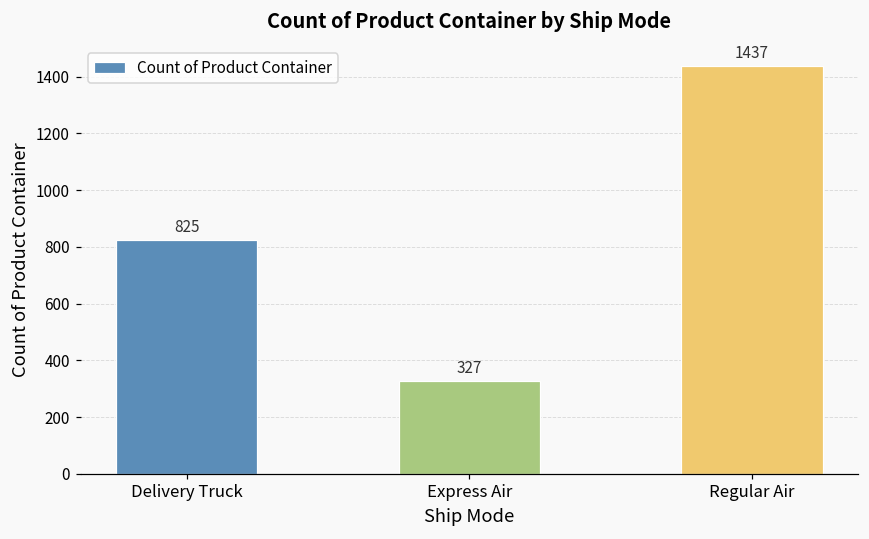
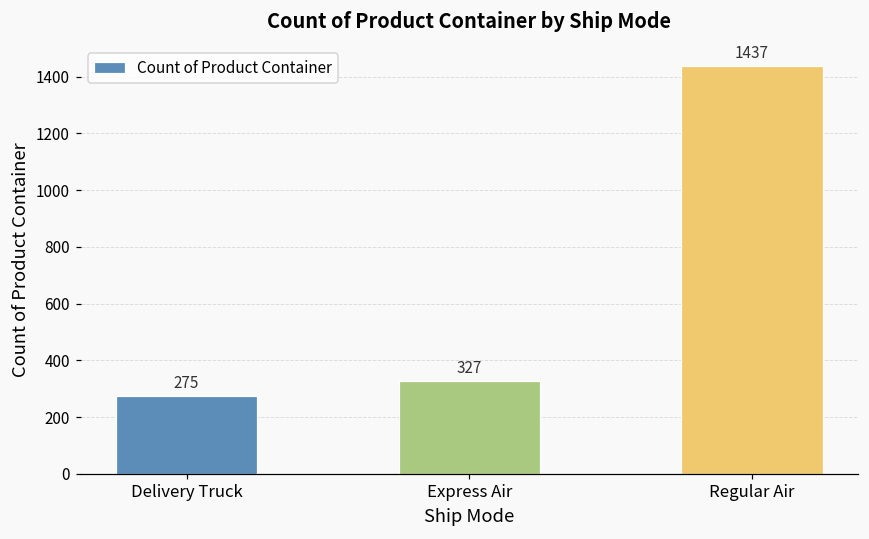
Delivery Truck: 825 -> 275
